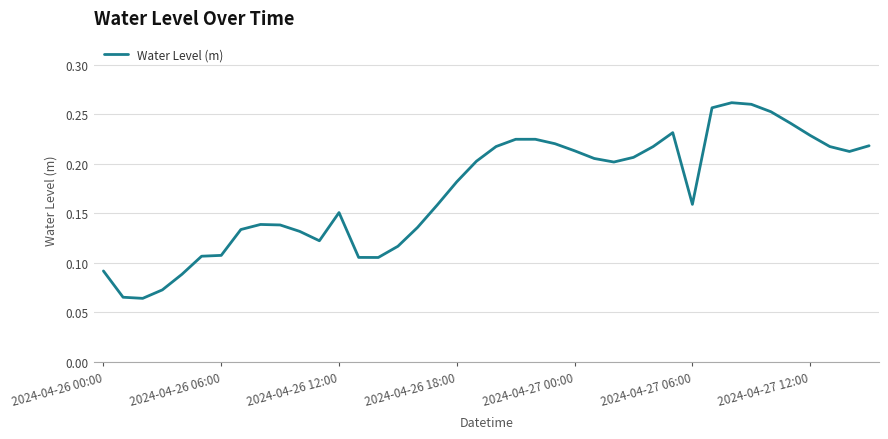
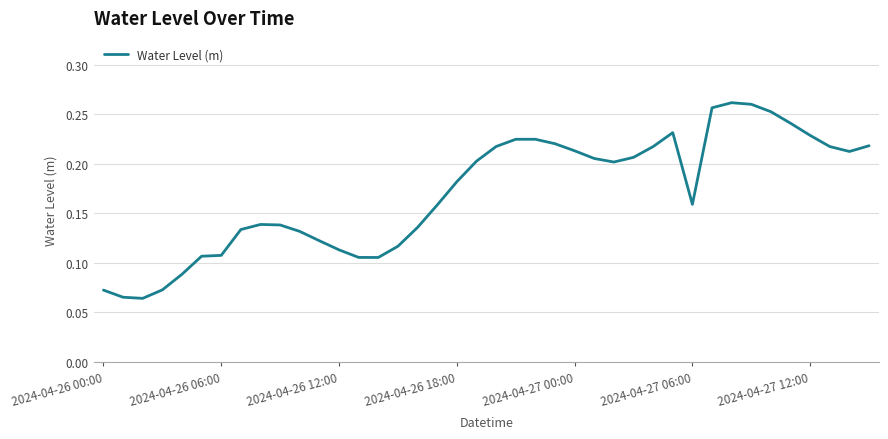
2024-04-26 00:00: 0.09 -> 0.07
2024-04-26 12:00: 0.15 -> 0.11
